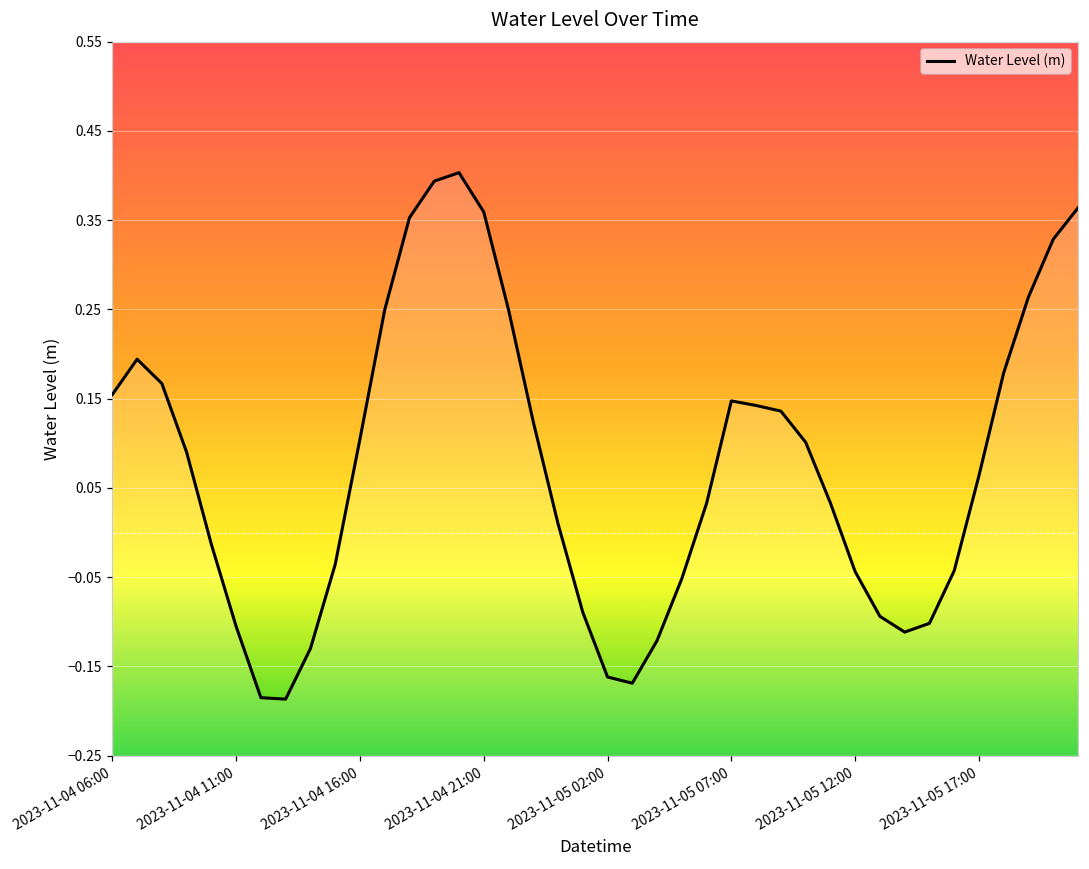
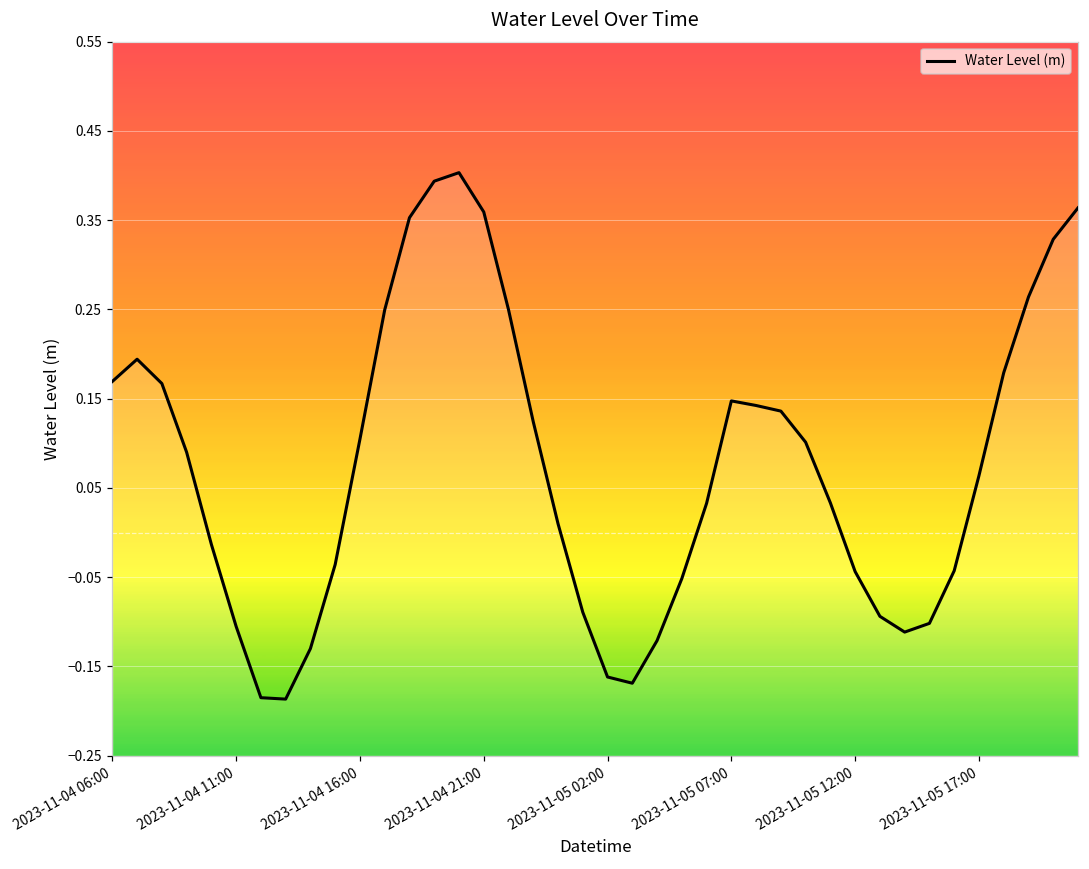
2023-11-04 06:00: 0.15 -> 0.17
